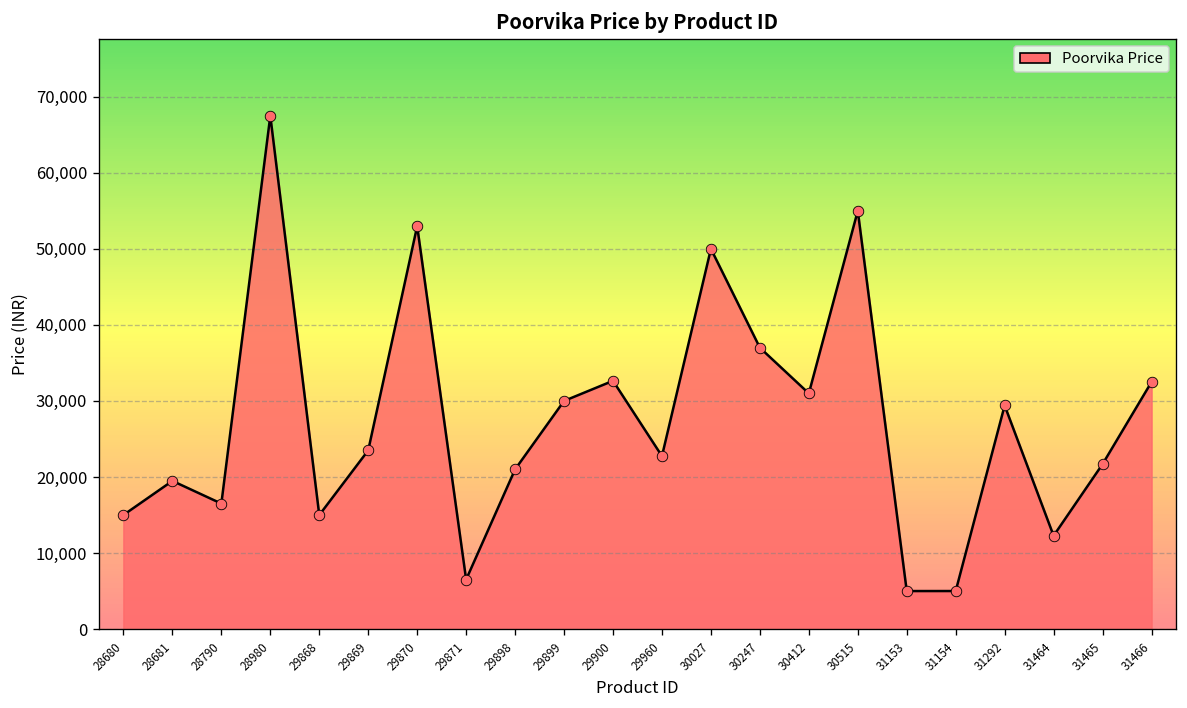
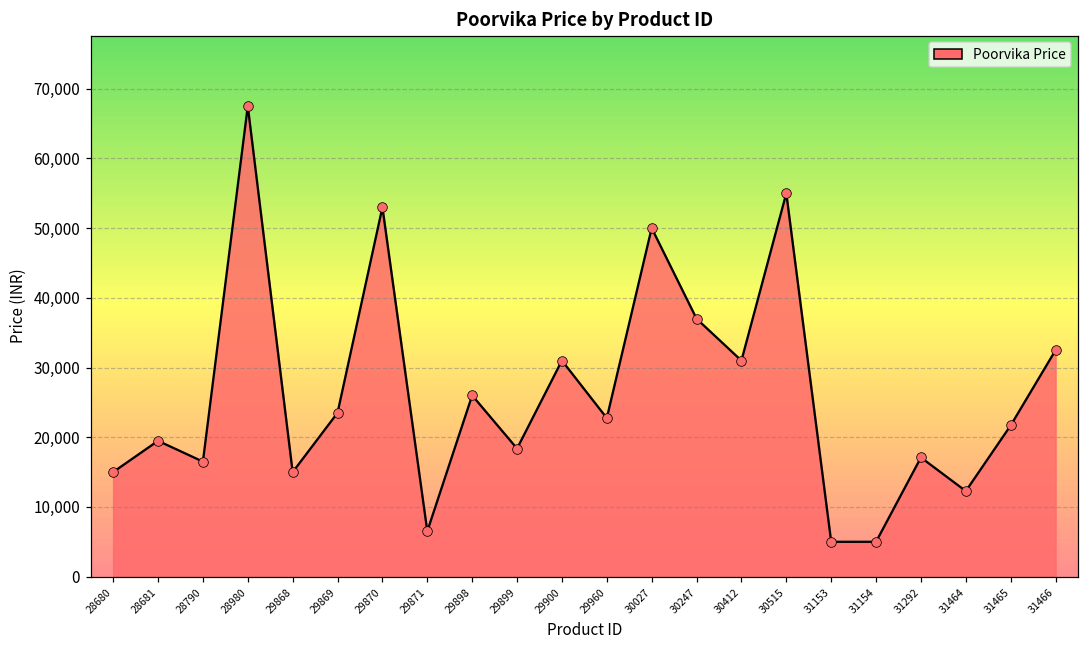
29898: 21,000 -> 26,000
29899: 30,000 -> 18,000
29900: 33,000 -> 31,000
31292: 29,000 -> 17,000
